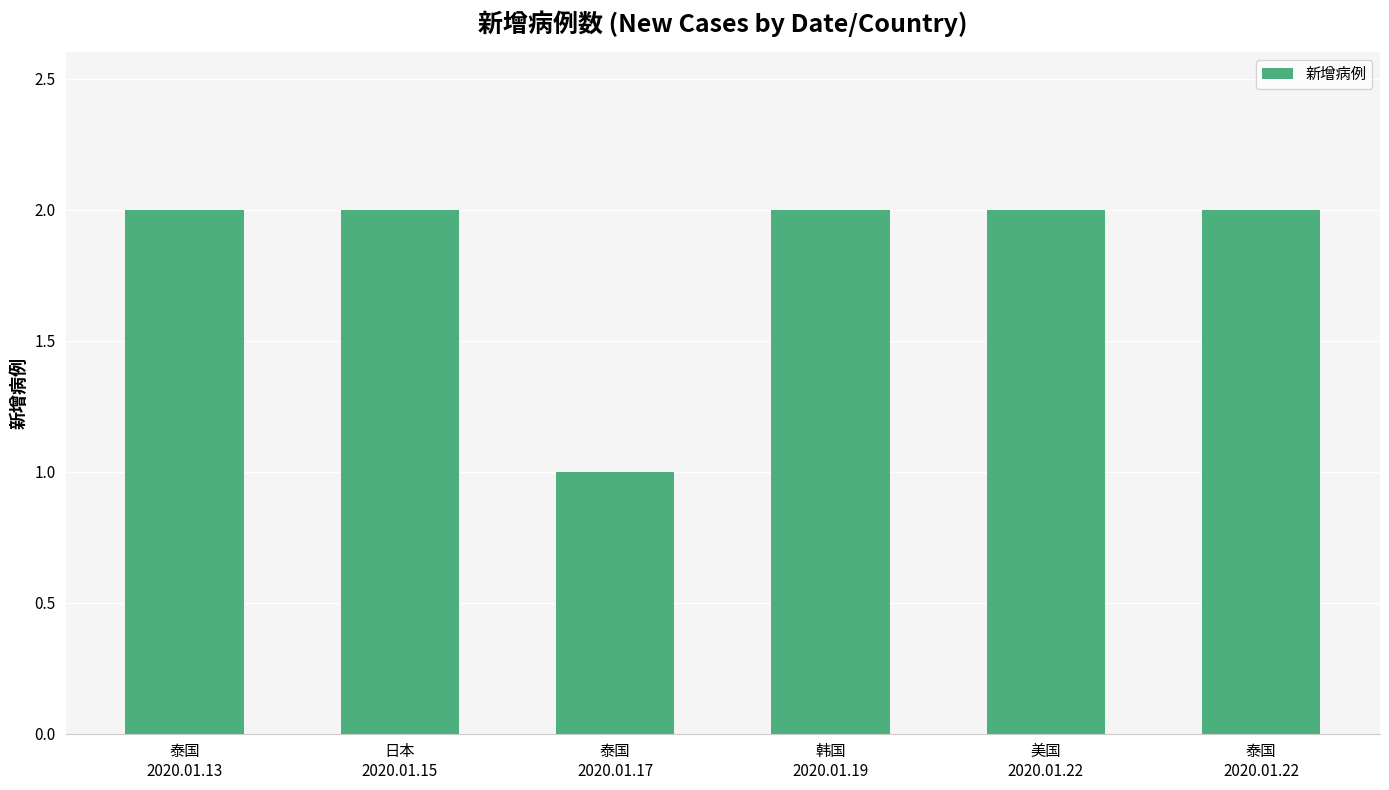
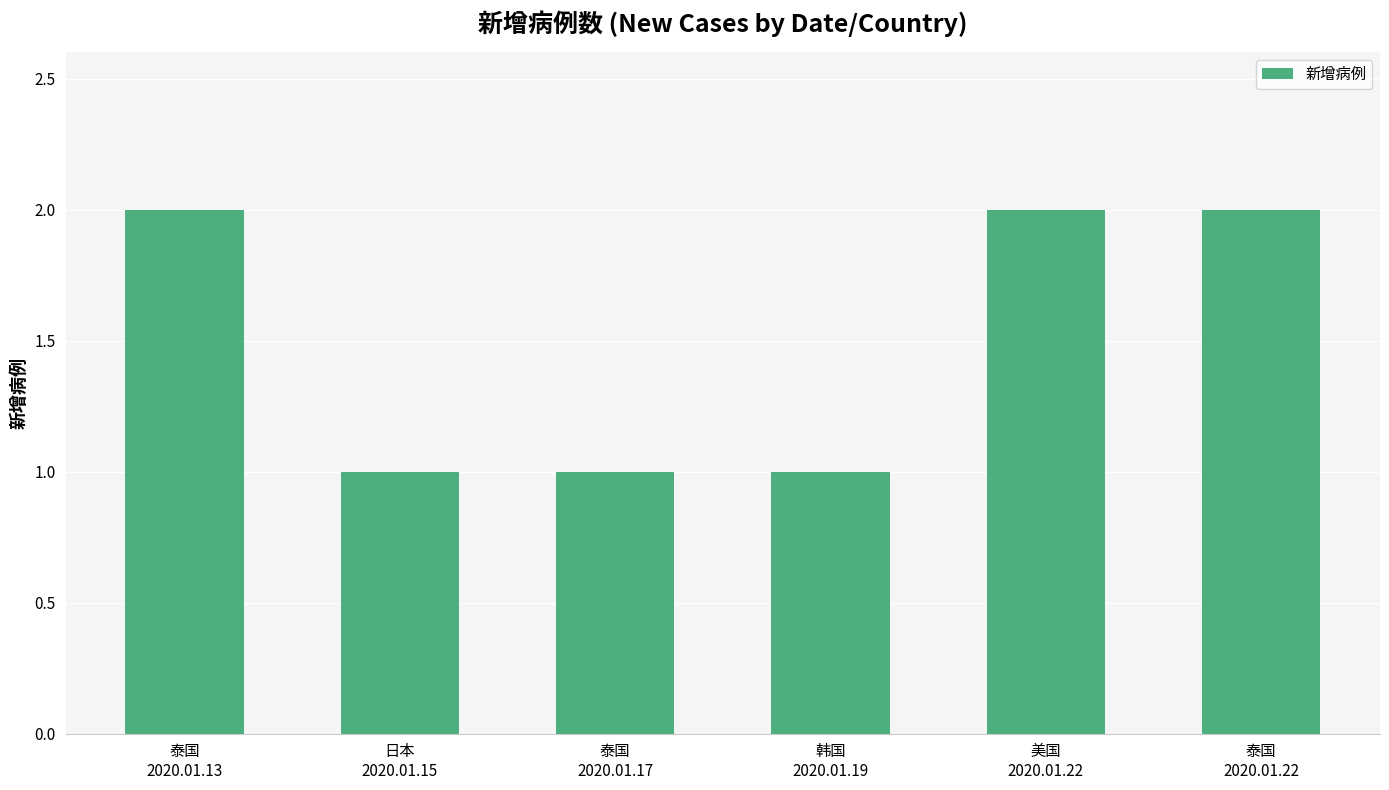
日本 2020.01.15: 2 -> 1
韩国 2020.01.19: 2 -> 1
